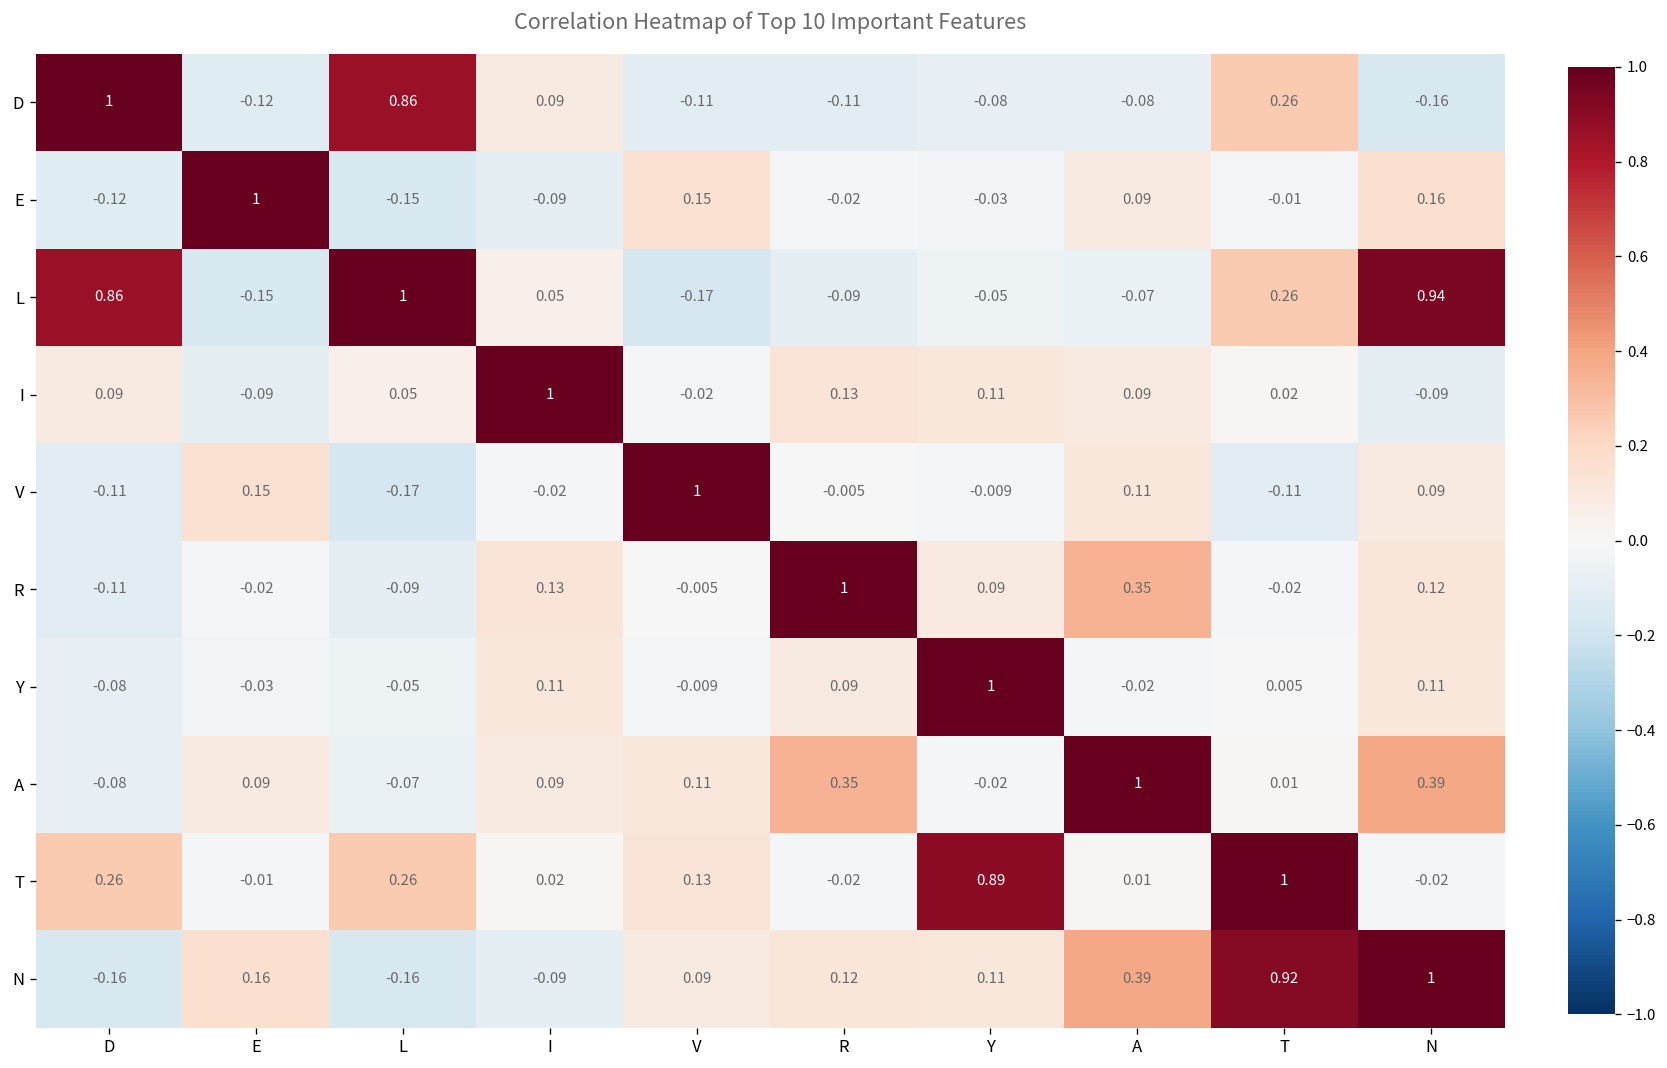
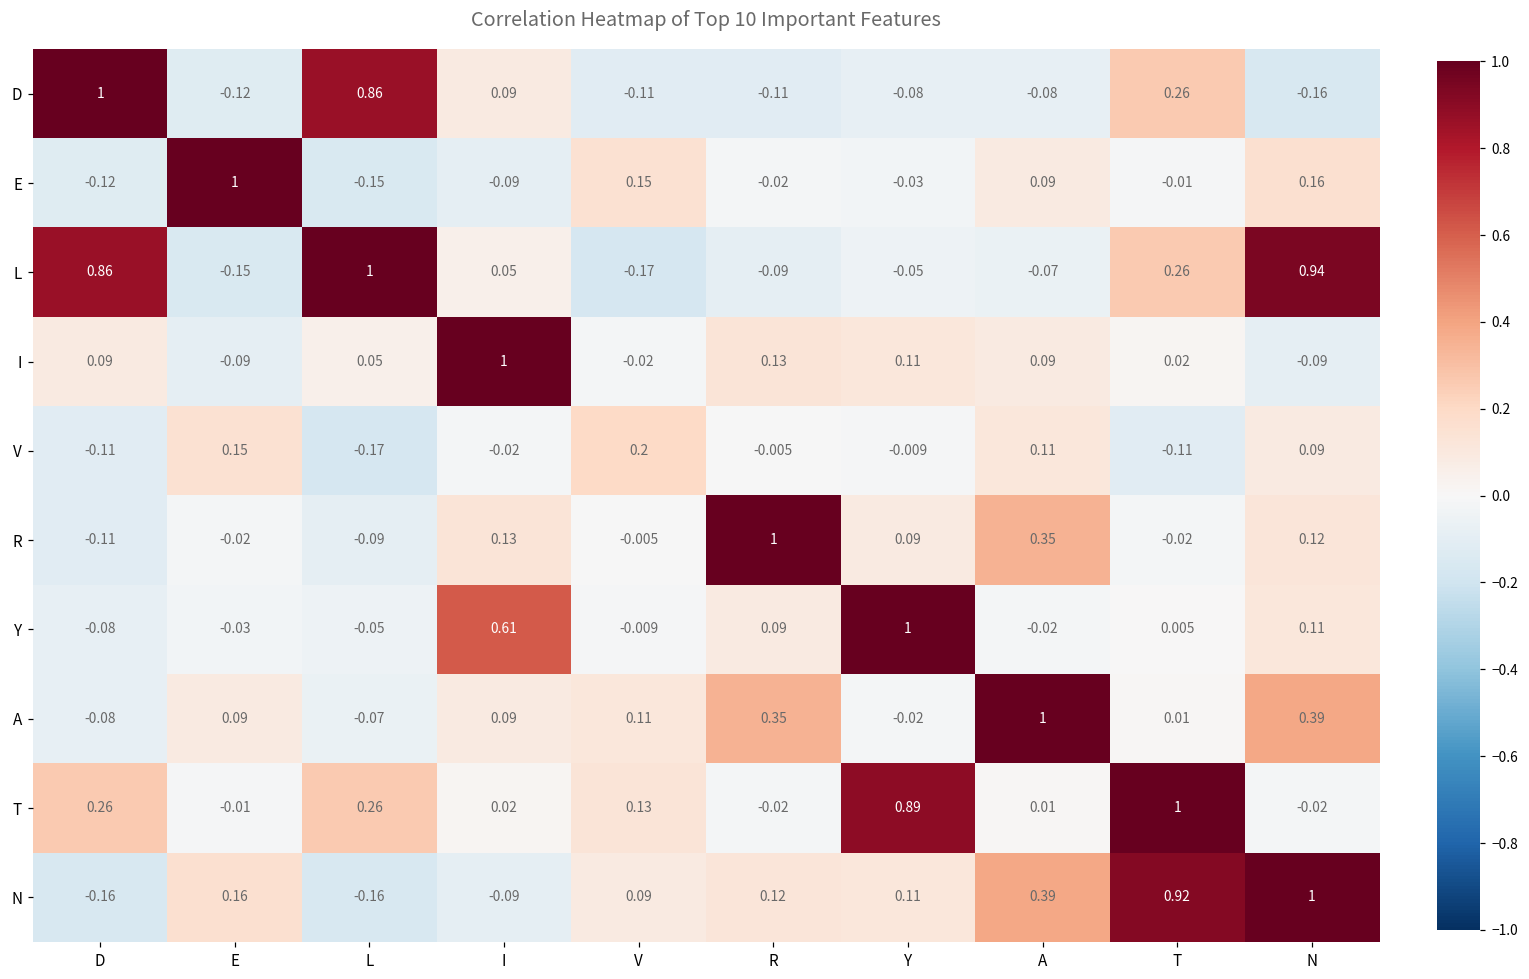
V, V: 1 -> 0.2
Y, I: 0.11 -> 0.61
